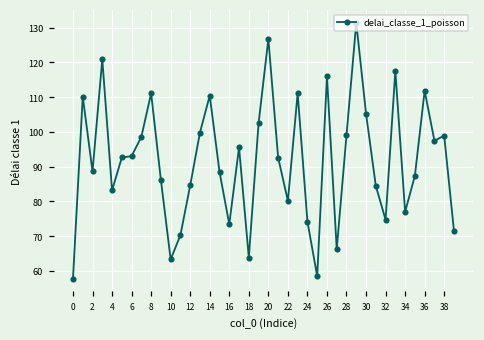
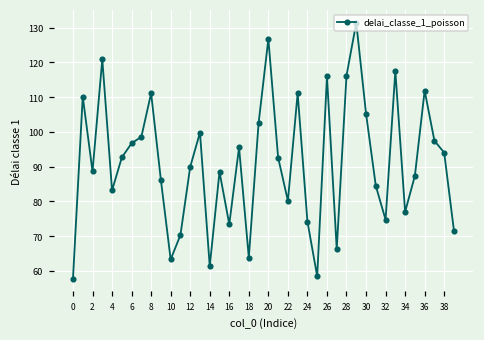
6: 93 -> 97
12: 85 -> 90
14: 110 -> 61
28: 99 -> 116
38: 99 -> 94
